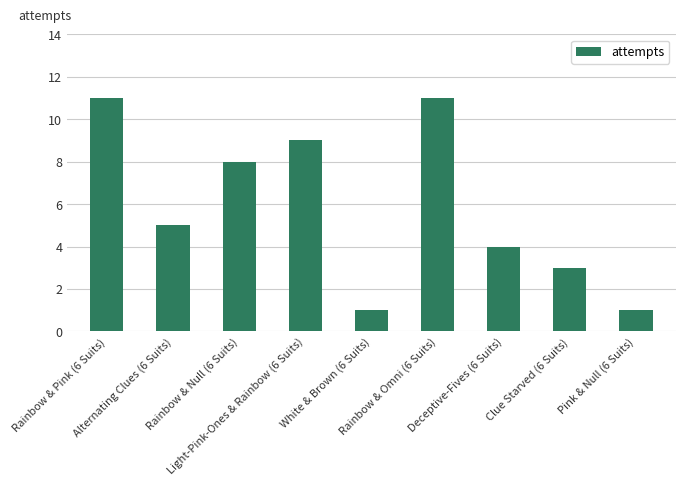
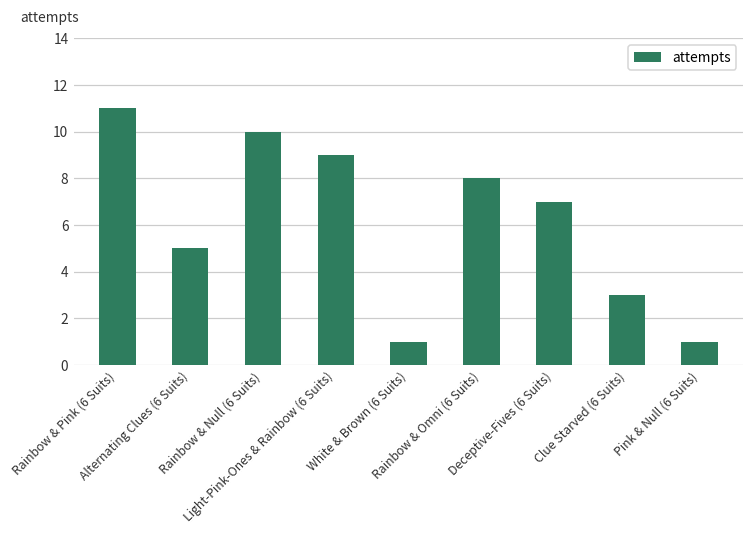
Rainbow & Null (6 Suits): 8 -> 10
Rainbow & Omni (6 Suits): 11 -> 8
Deceptive-Fives (6 Suits): 4 -> 7
